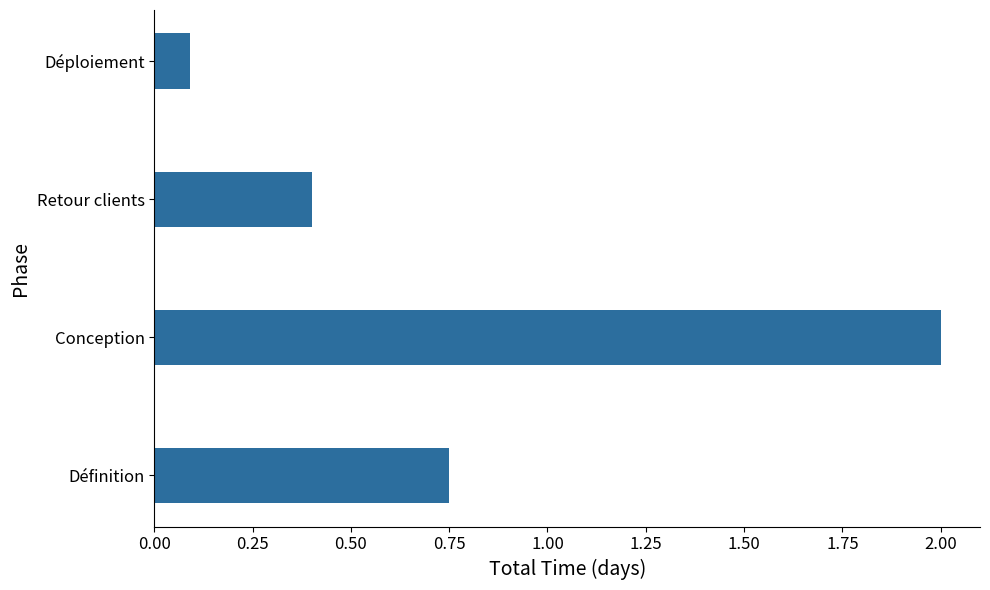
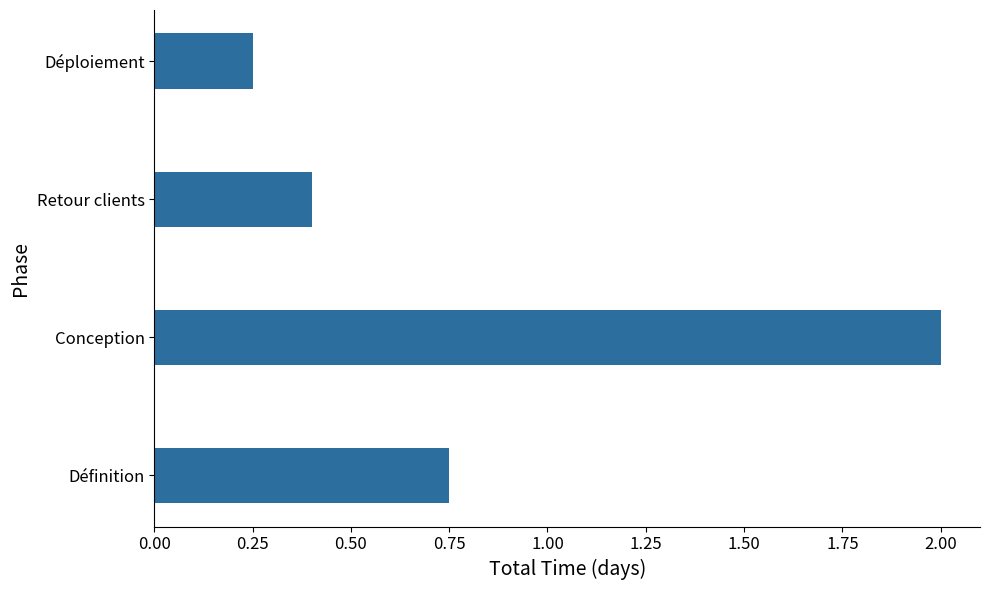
Déploiement: 0.09 -> 0.25
